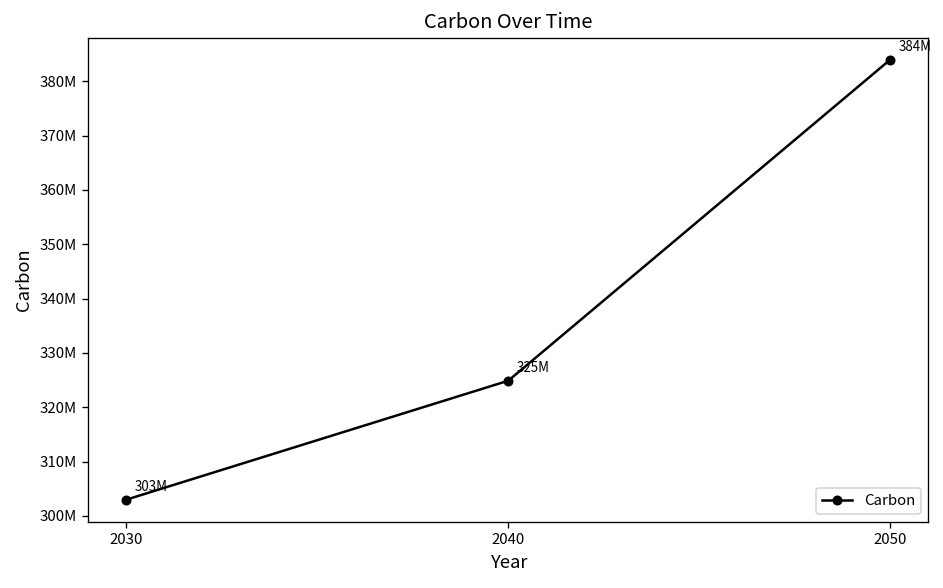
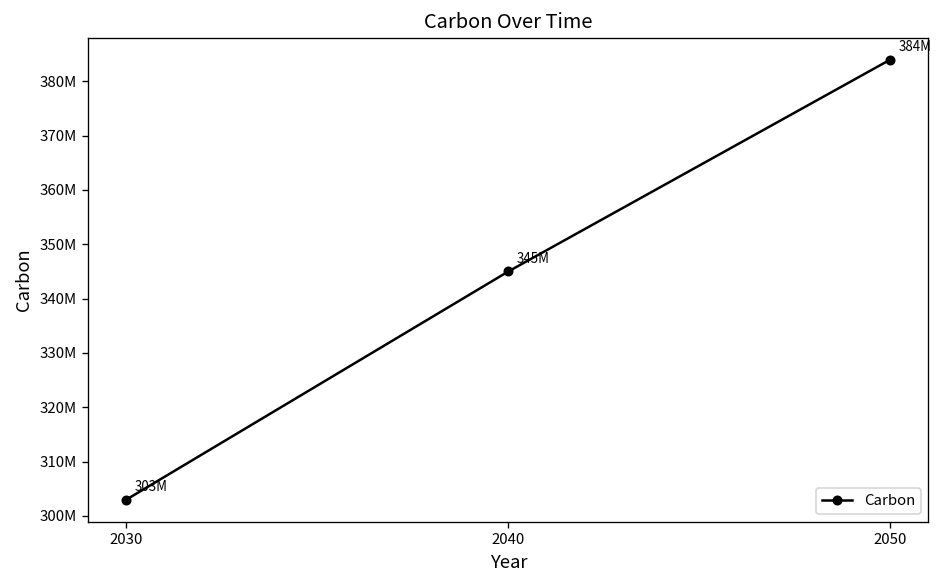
2040: 325M -> 345M
